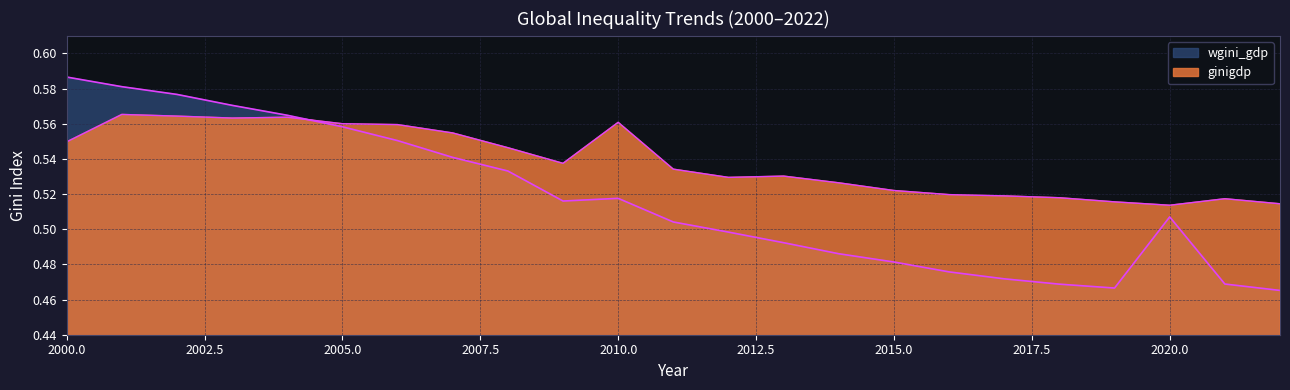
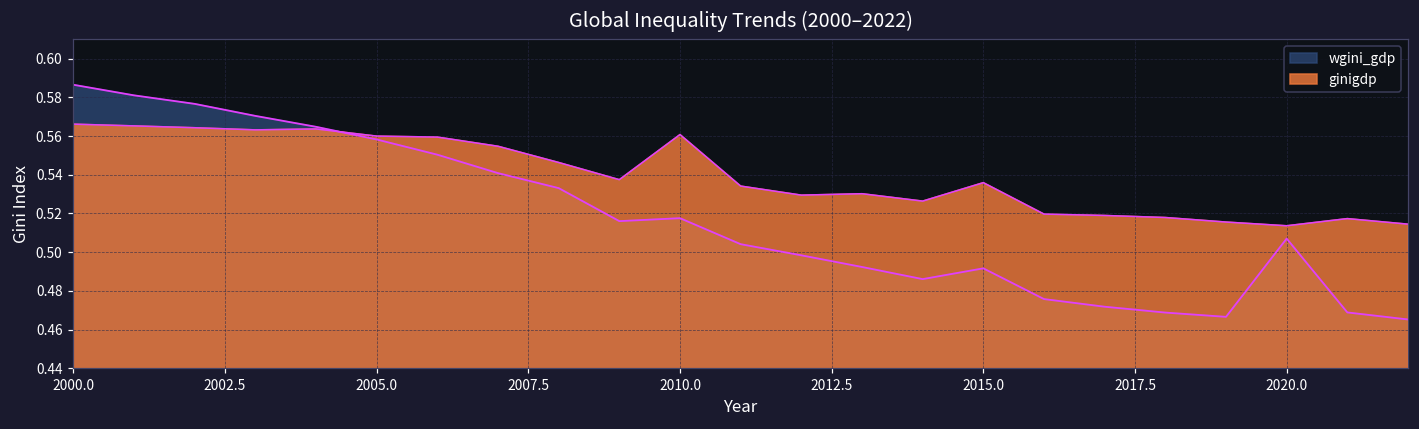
ginigdp, 2000.0: 0.550 -> 0.566
wgini_gdp, 2015.0: 0.481 -> 0.492
ginigdp, 2015.0: 0.522 -> 0.536
